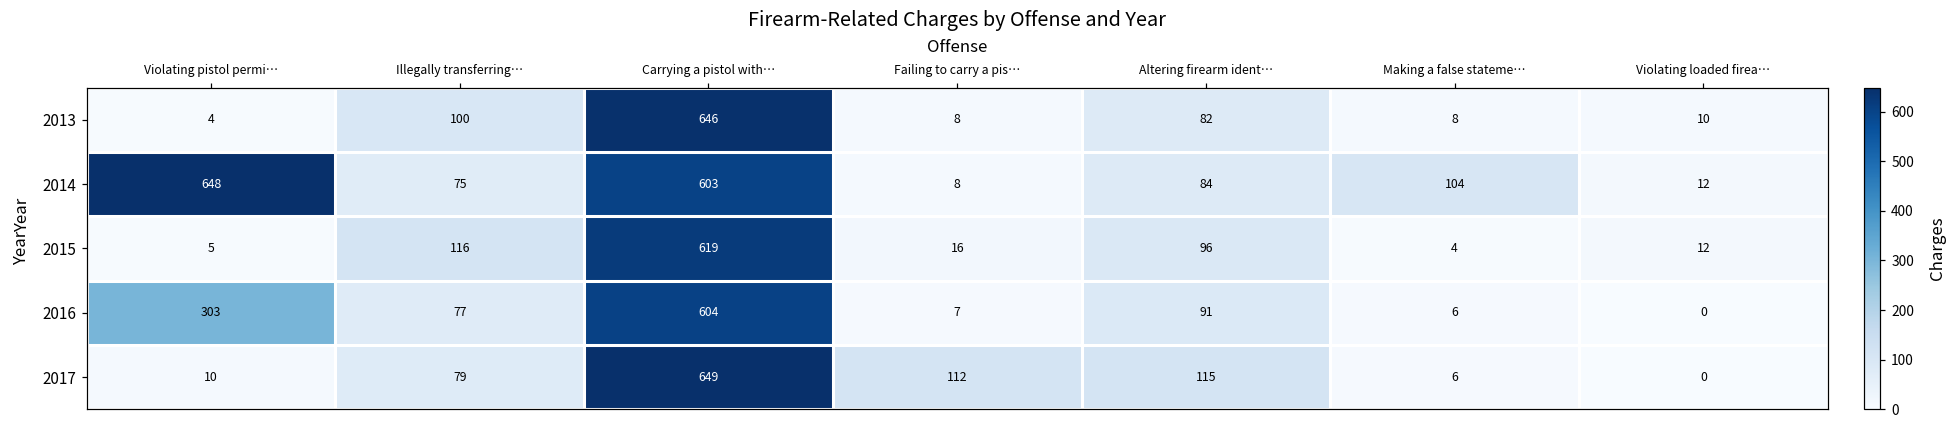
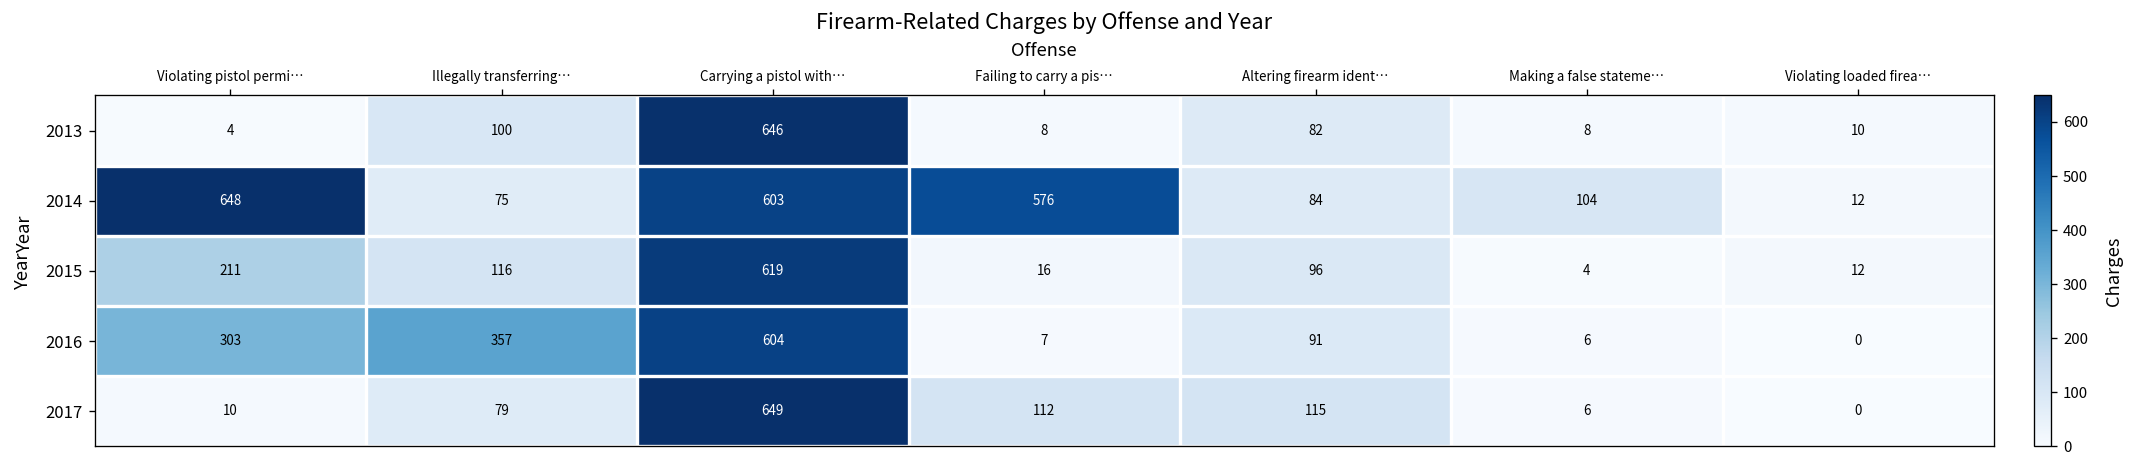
2014, Failing to carry a pis…: 8 -> 576
2015, Violating pistol permi…: 5 -> 211
2016, Illegally transferring…: 77 -> 357
